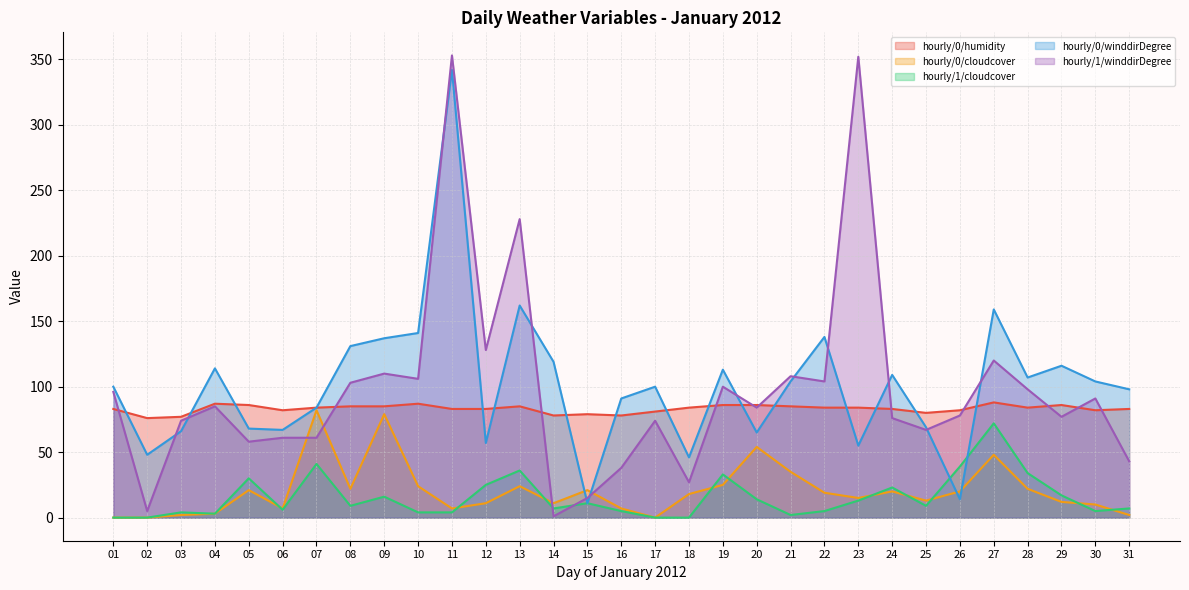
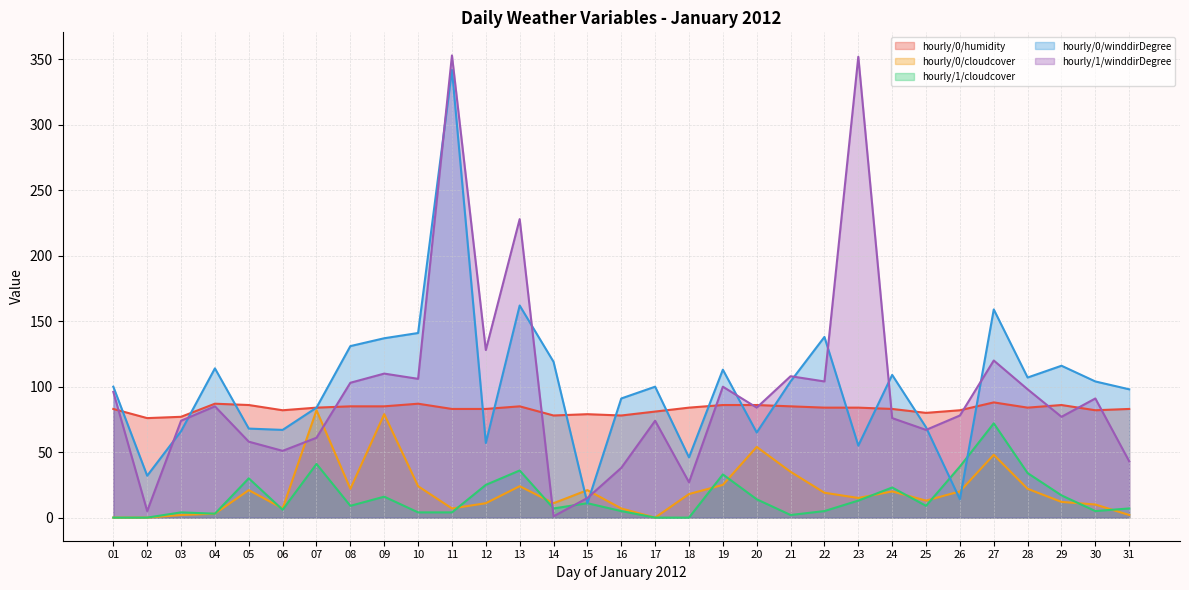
hourly/0/winddirDegree, 02: 48 -> 32
hourly/1/winddirDegree, 06: 61 -> 51
